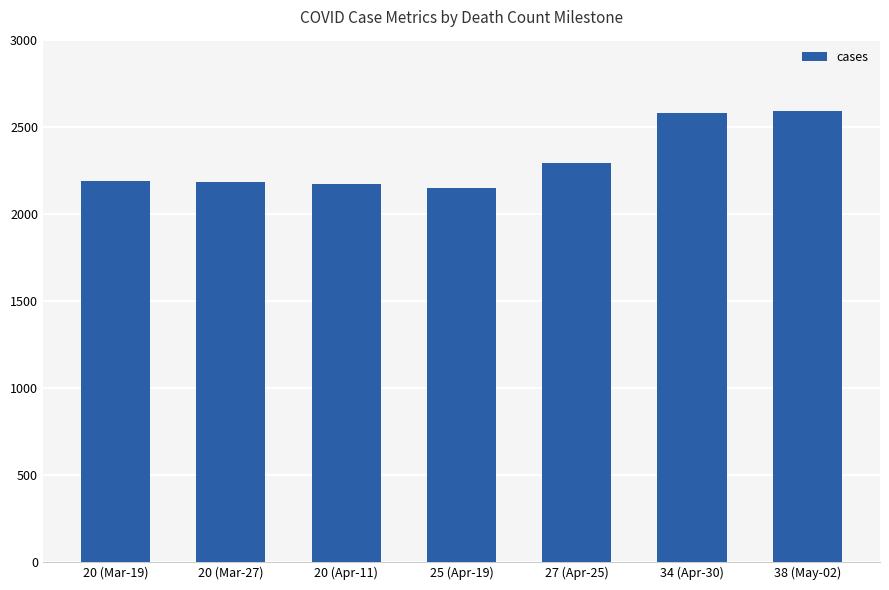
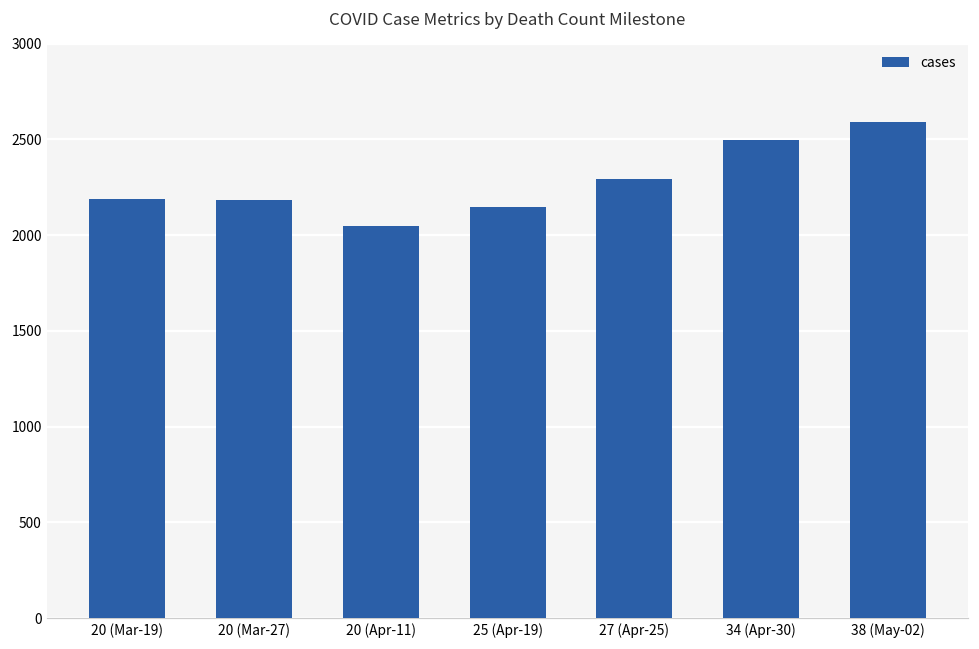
20 (Apr-11): 2170 -> 2050
34 (Apr-30): 2580 -> 2500
